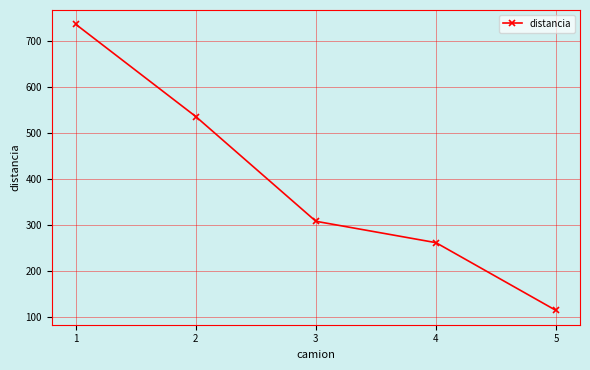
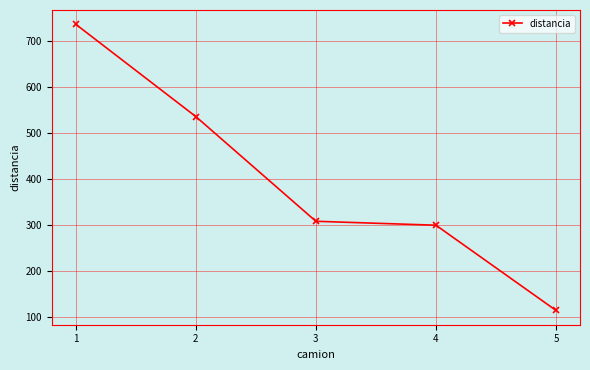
4: 260 -> 300
